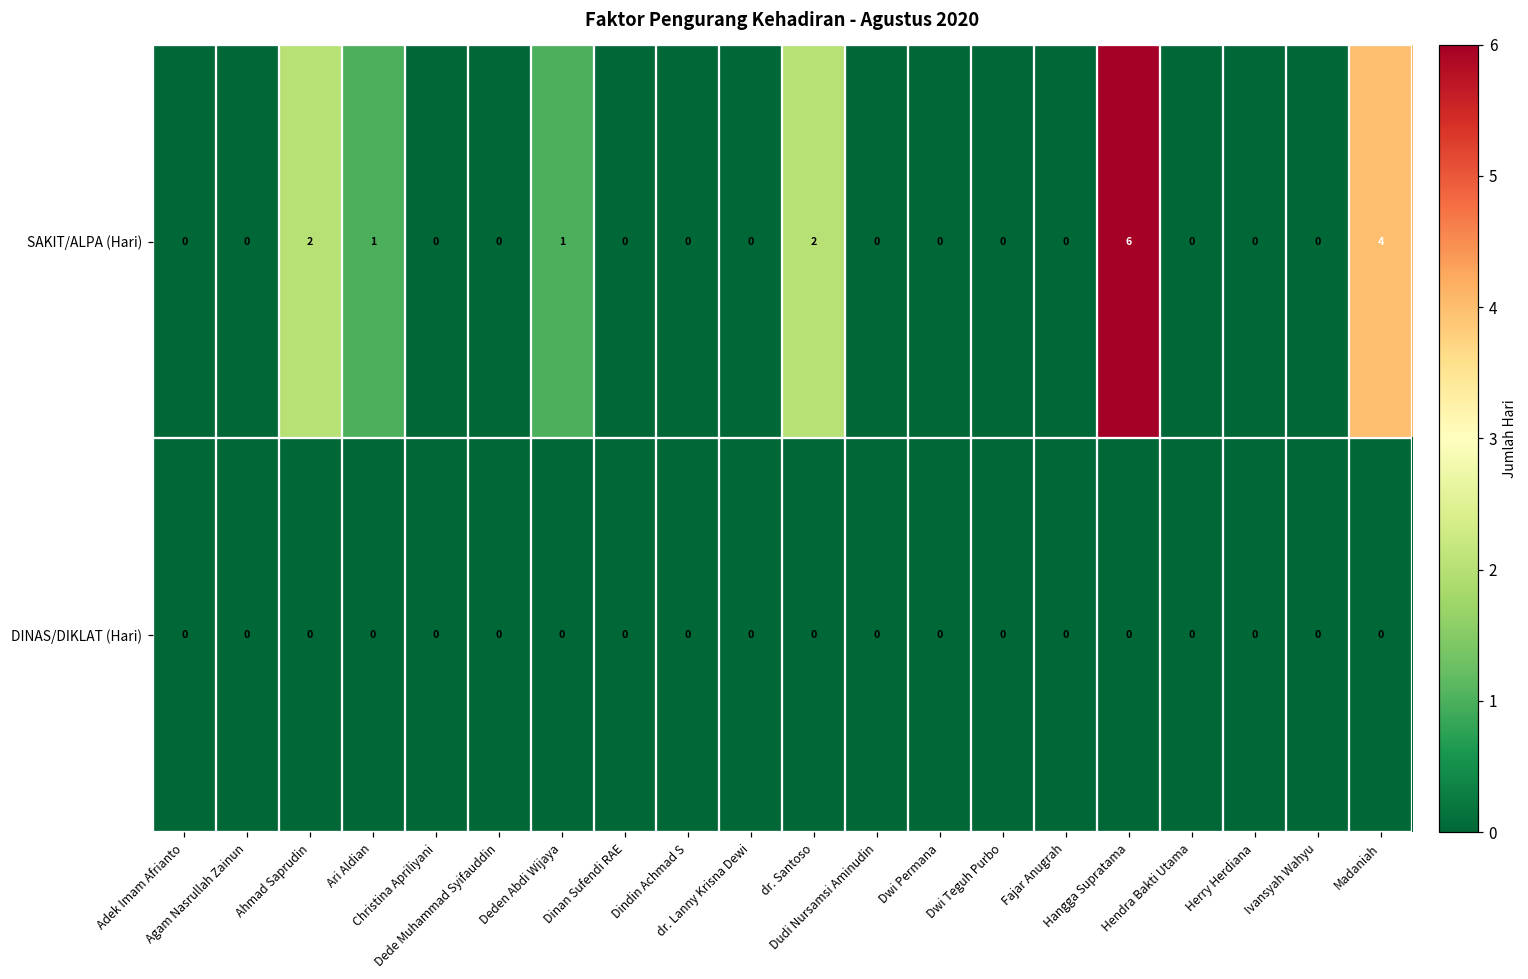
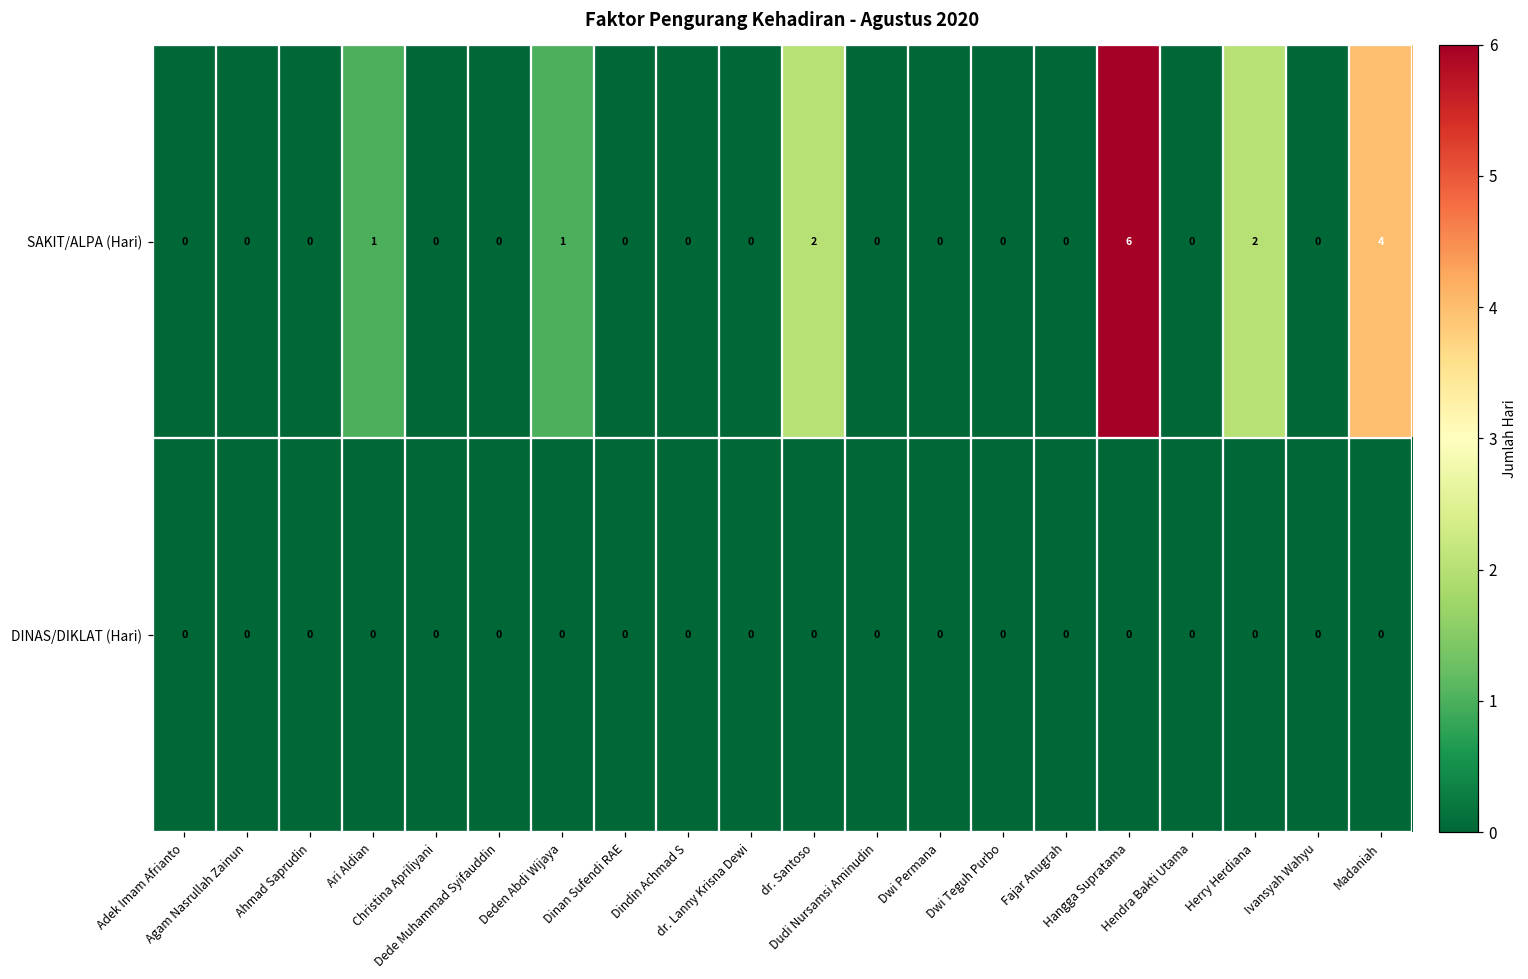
SAKIT/ALPA (Hari), Ahmad Saprudin: 2 -> 0
SAKIT/ALPA (Hari), Herry Herdiana: 0 -> 2
